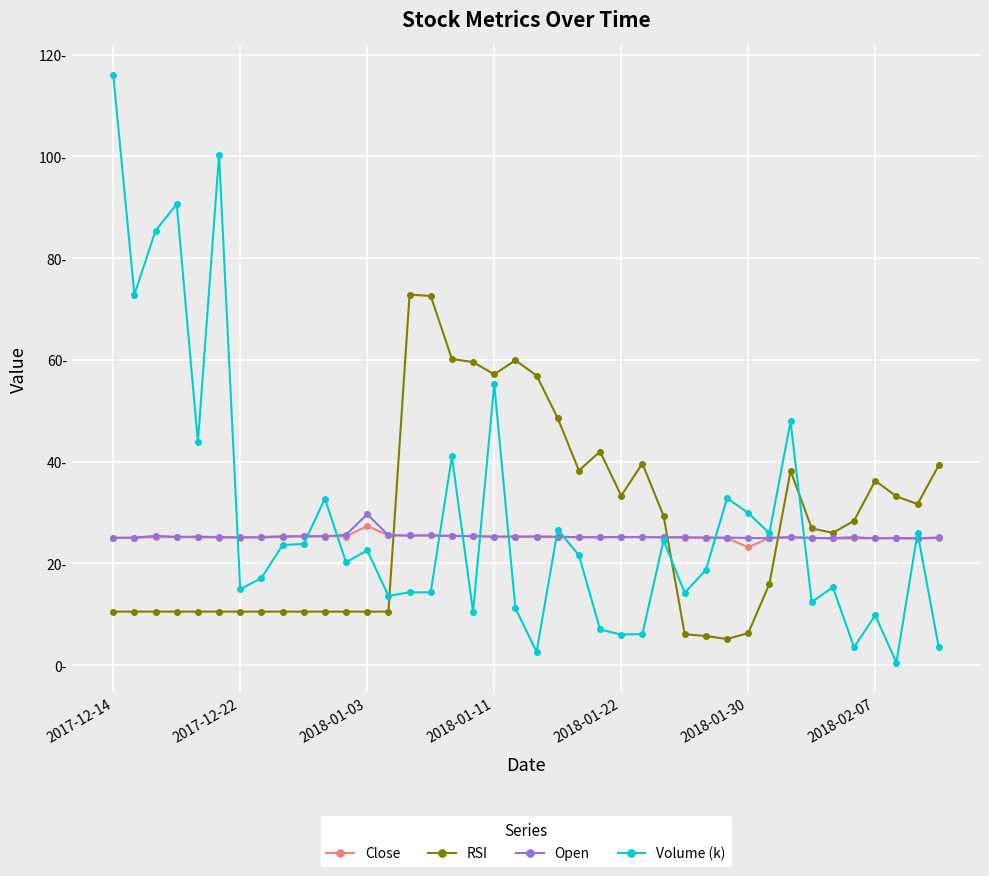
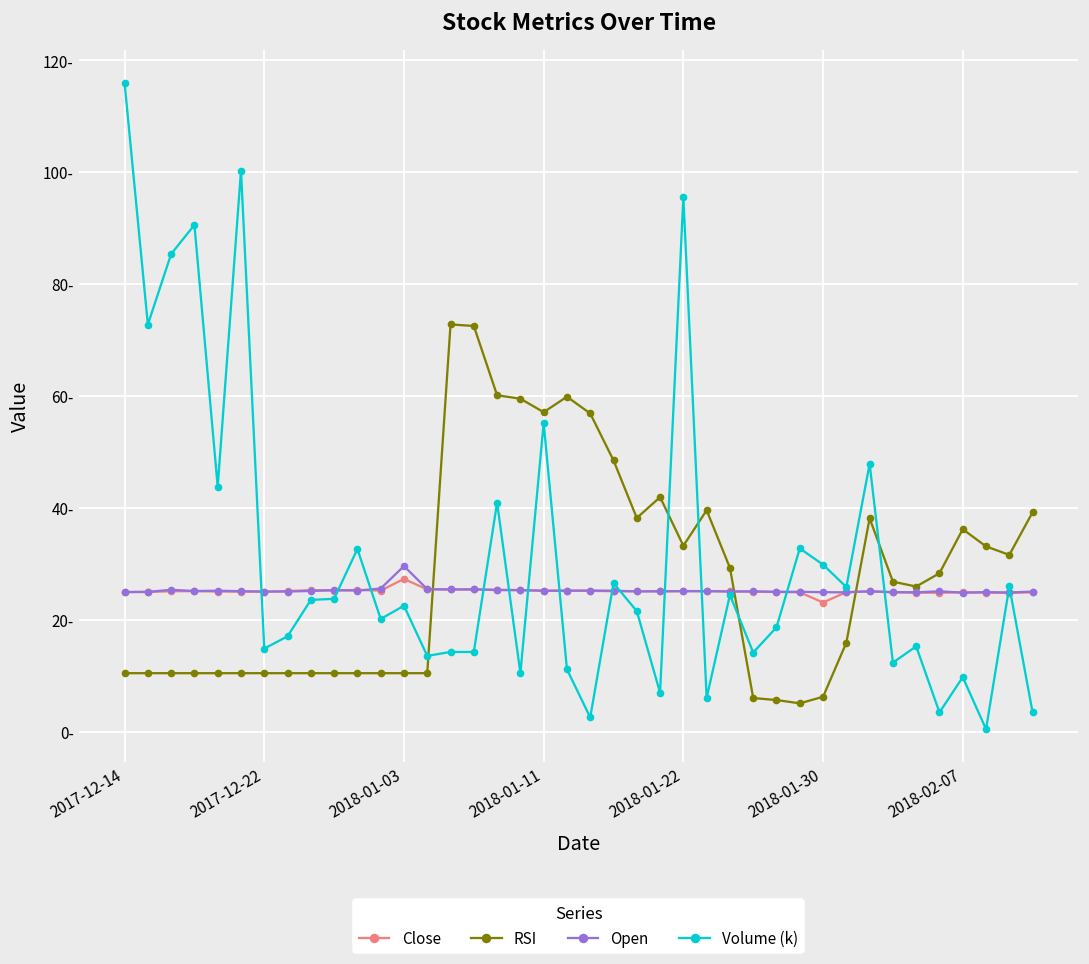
Volume (k), 2018-01-22: 6- -> 96-
